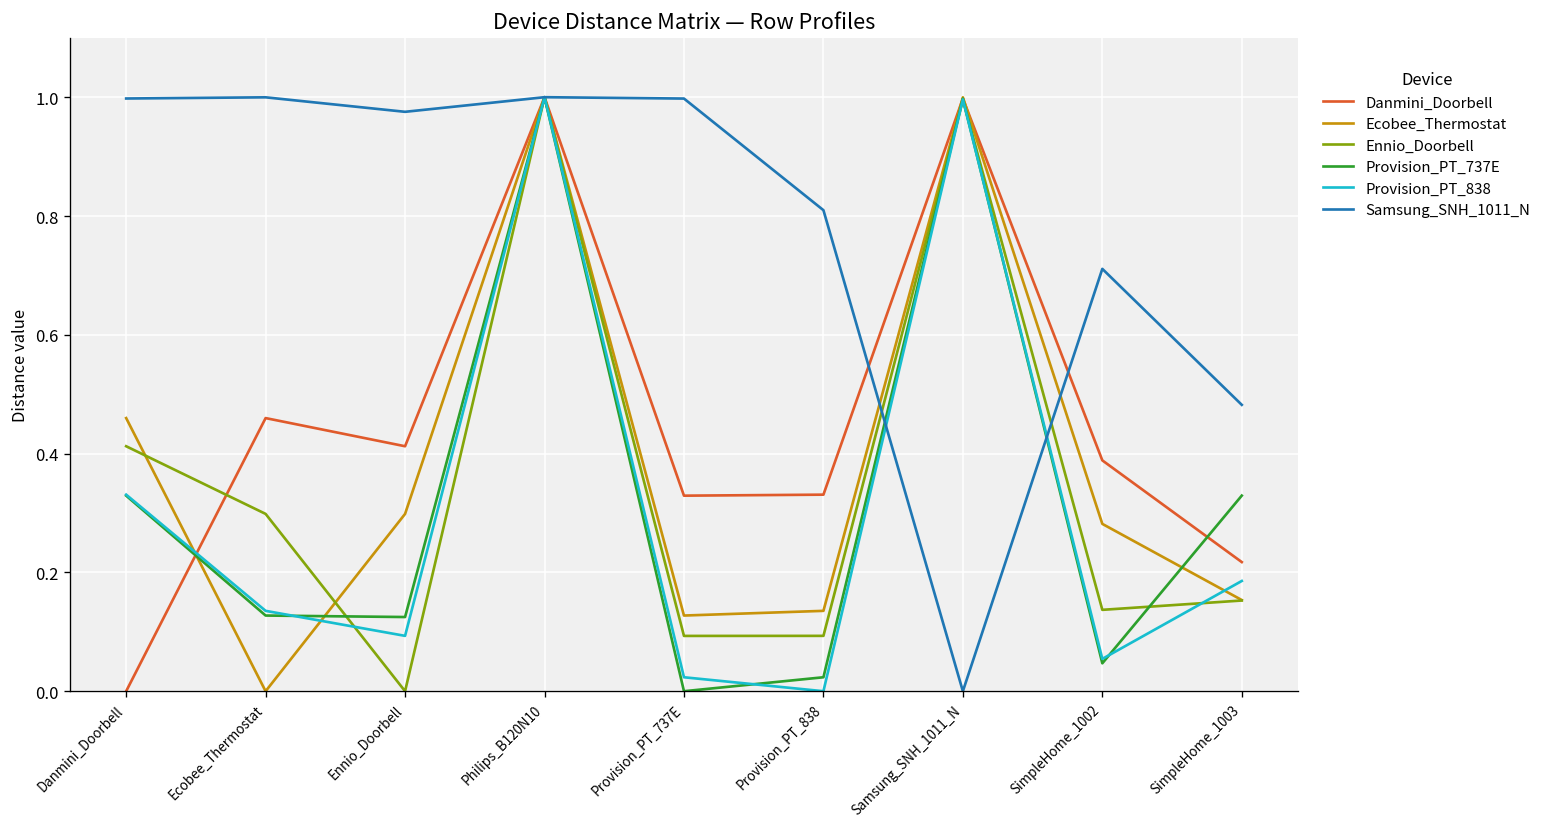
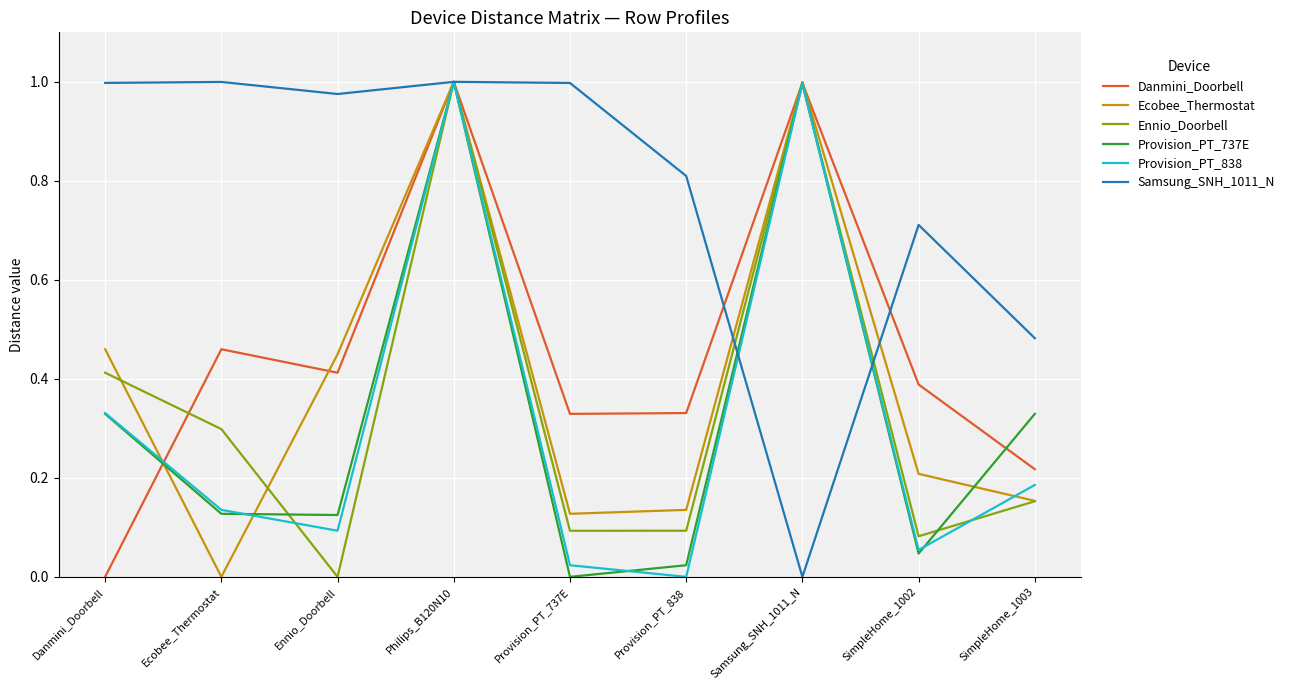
Ecobee_Thermostat, Ennio_Doorbell: 0.30 -> 0.45
Ecobee_Thermostat, SimpleHome_1002: 0.28 -> 0.21
Ennio_Doorbell, SimpleHome_1002: 0.14 -> 0.08
